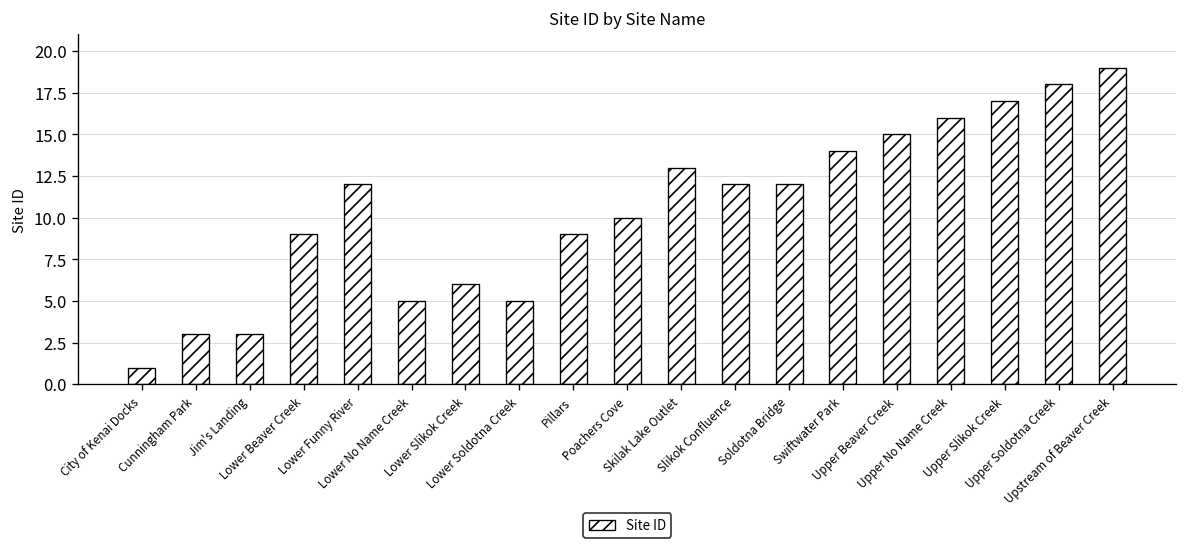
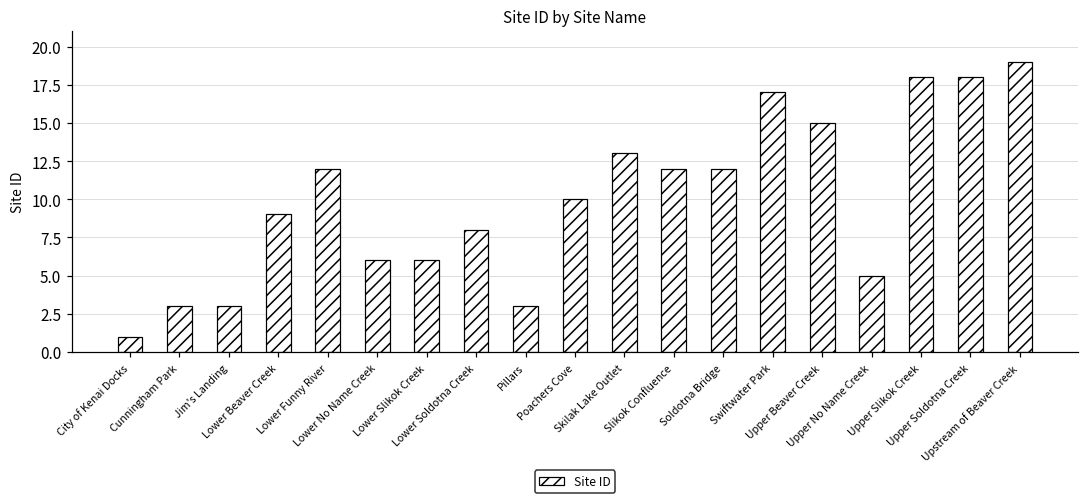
Lower No Name Creek: 5 -> 6
Lower Soldotna Creek: 5 -> 8
Pillars: 9 -> 3
Swiftwater Park: 14 -> 17
Upper No Name Creek: 16 -> 5
Upper Slikok Creek: 17 -> 18
